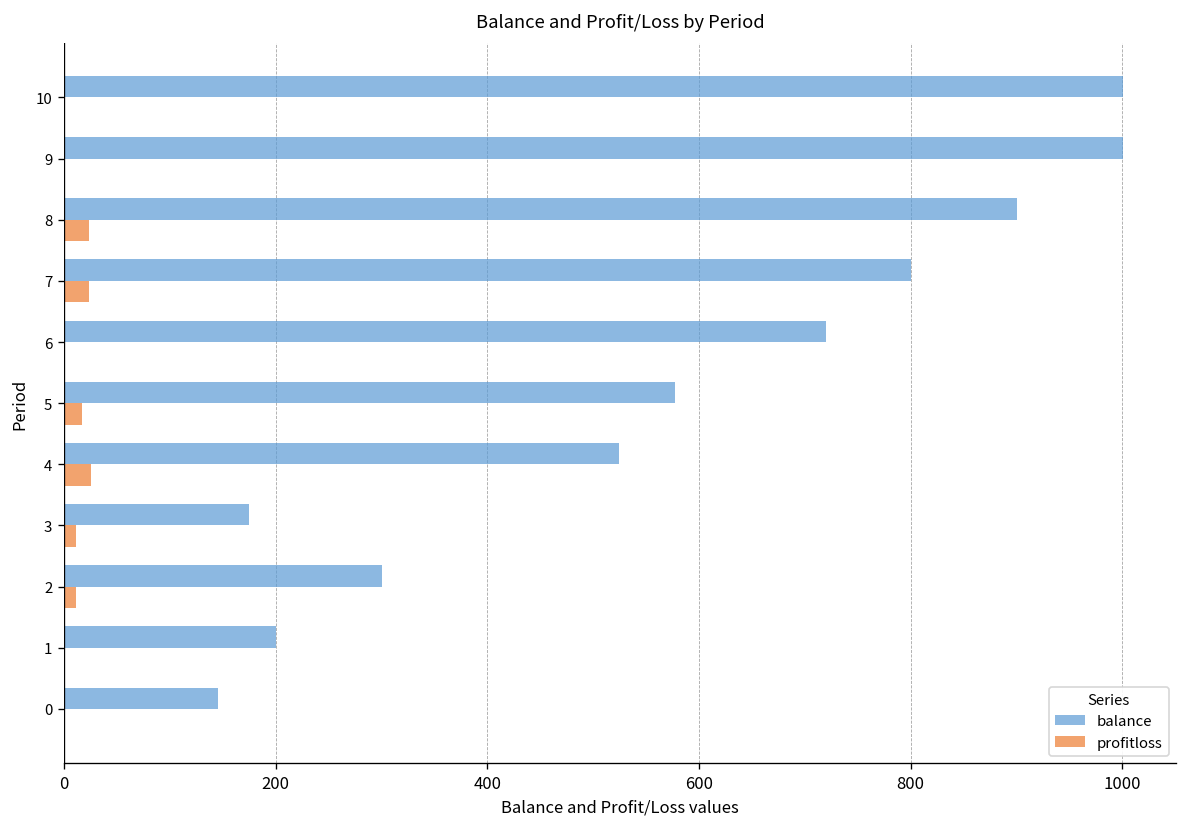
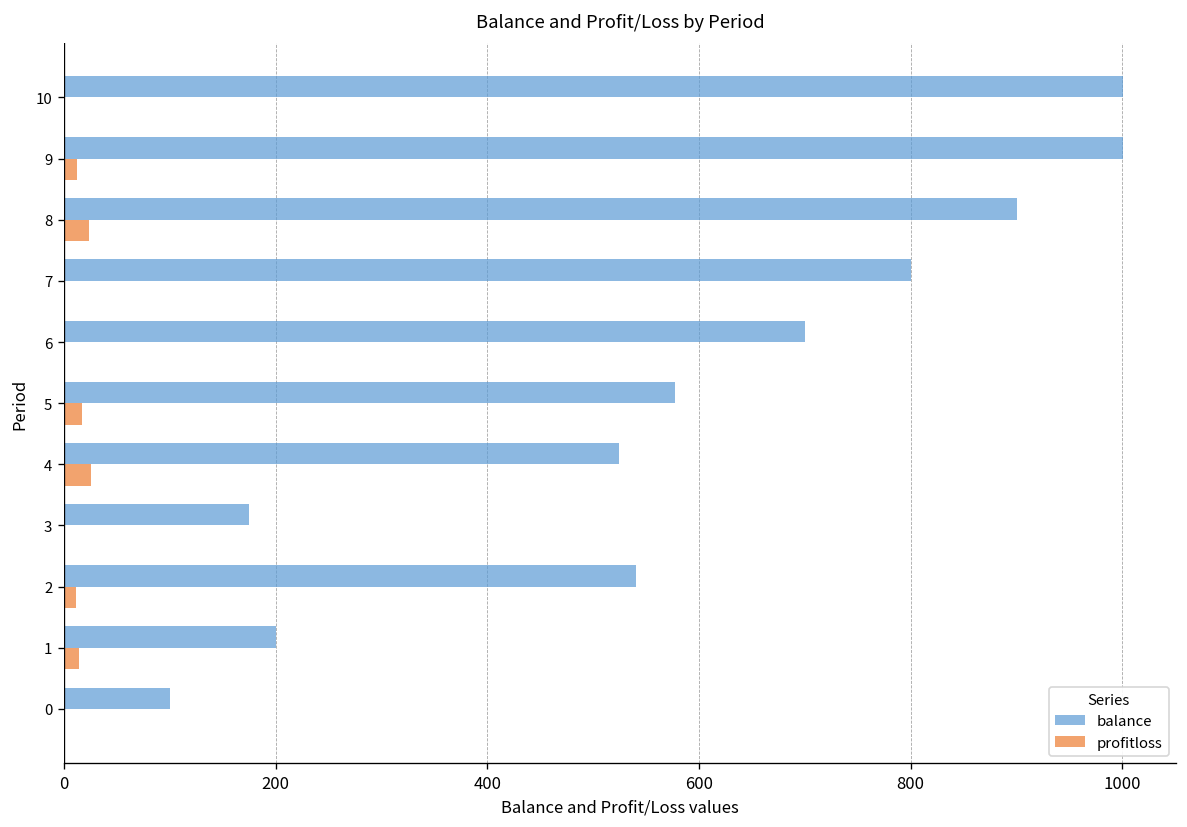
profitloss, 9: 0 -> 10
profitloss, 7: 20 -> 0
balance, 6: 720 -> 700
profitloss, 3: 10 -> 0
balance, 2: 300 -> 540
profitloss, 1: 0 -> 10
balance, 0: 150 -> 100
